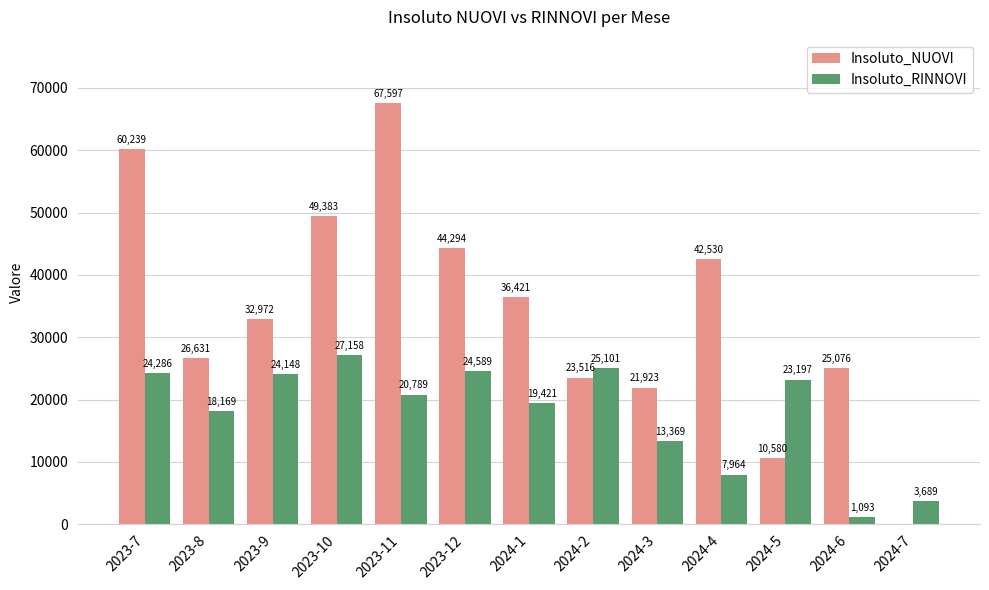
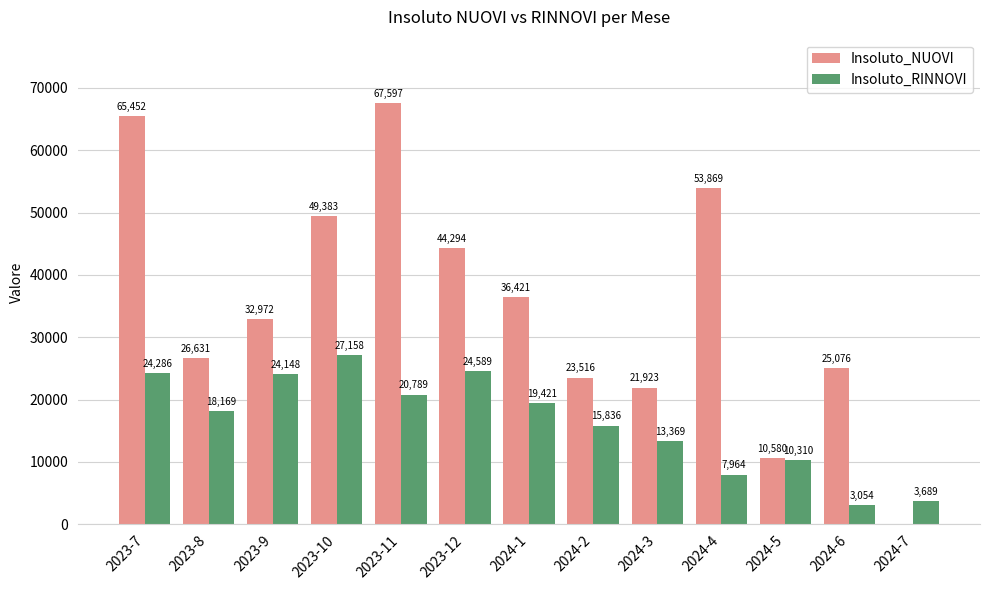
Insoluto_NUOVI, 2023-7: 60,239 -> 65,452
Insoluto_RINNOVI, 2024-2: 25,101 -> 15,836
Insoluto_NUOVI, 2024-4: 42,530 -> 53,869
Insoluto_RINNOVI, 2024-5: 23,197 -> 10,310
Insoluto_RINNOVI, 2024-6: 1,093 -> 3,054
